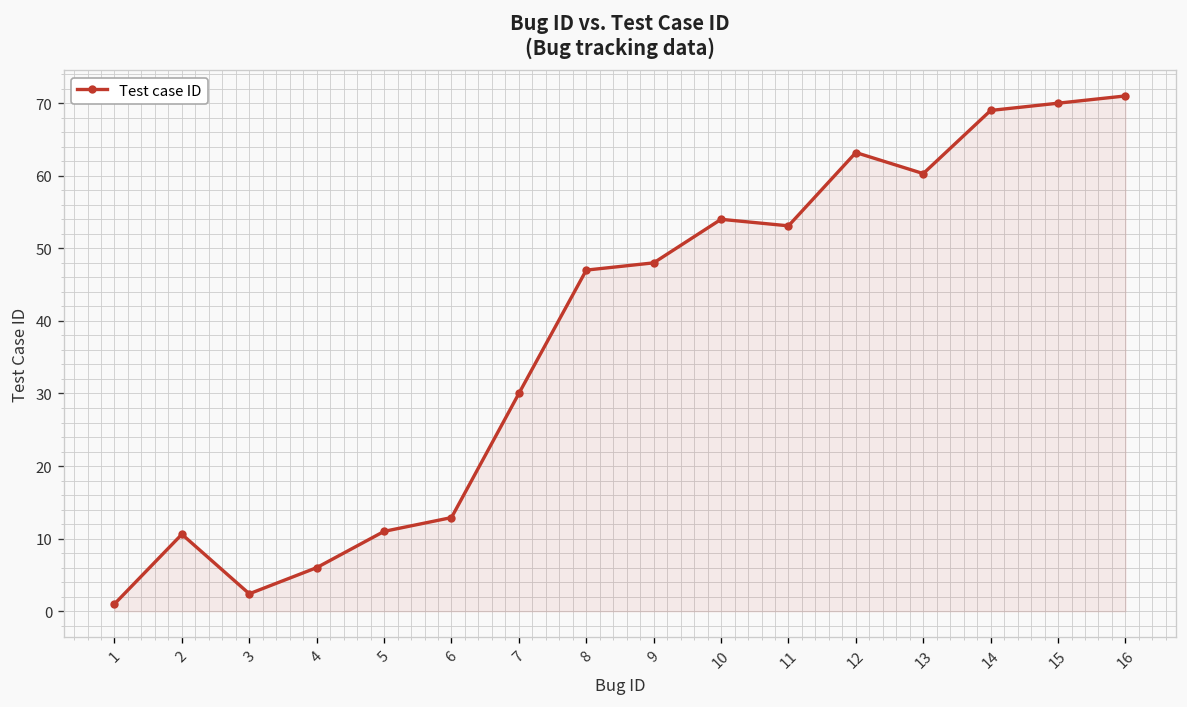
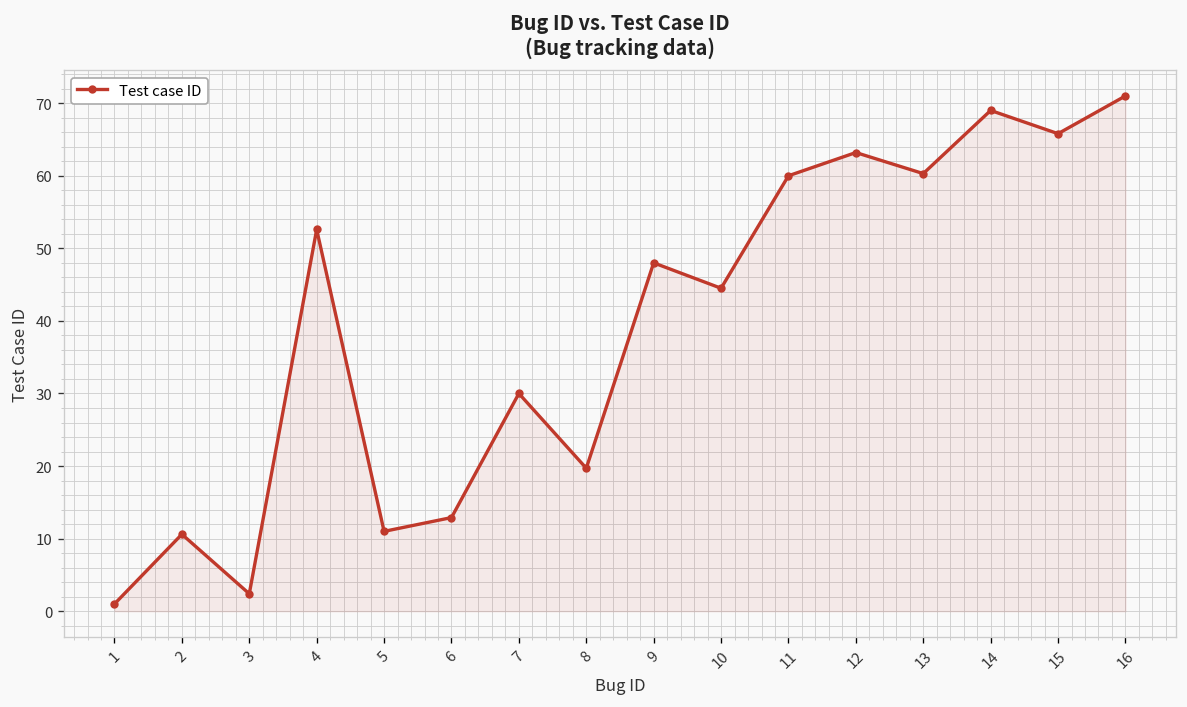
4: 6 -> 53
8: 47 -> 20
10: 54 -> 45
11: 53 -> 60
15: 70 -> 66
